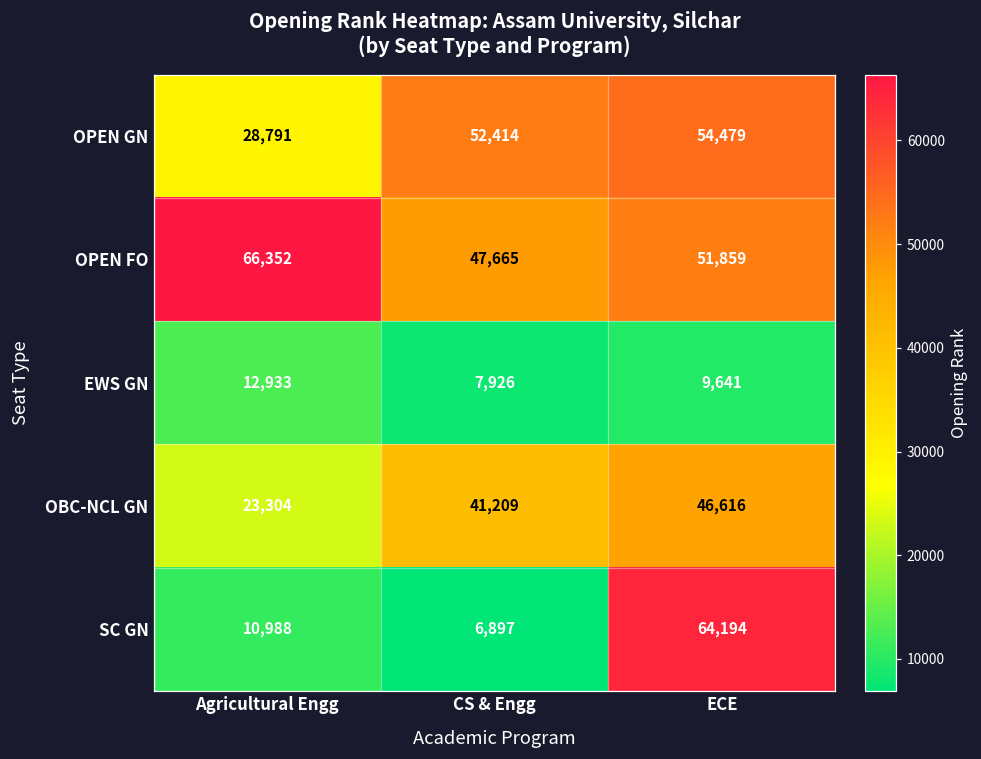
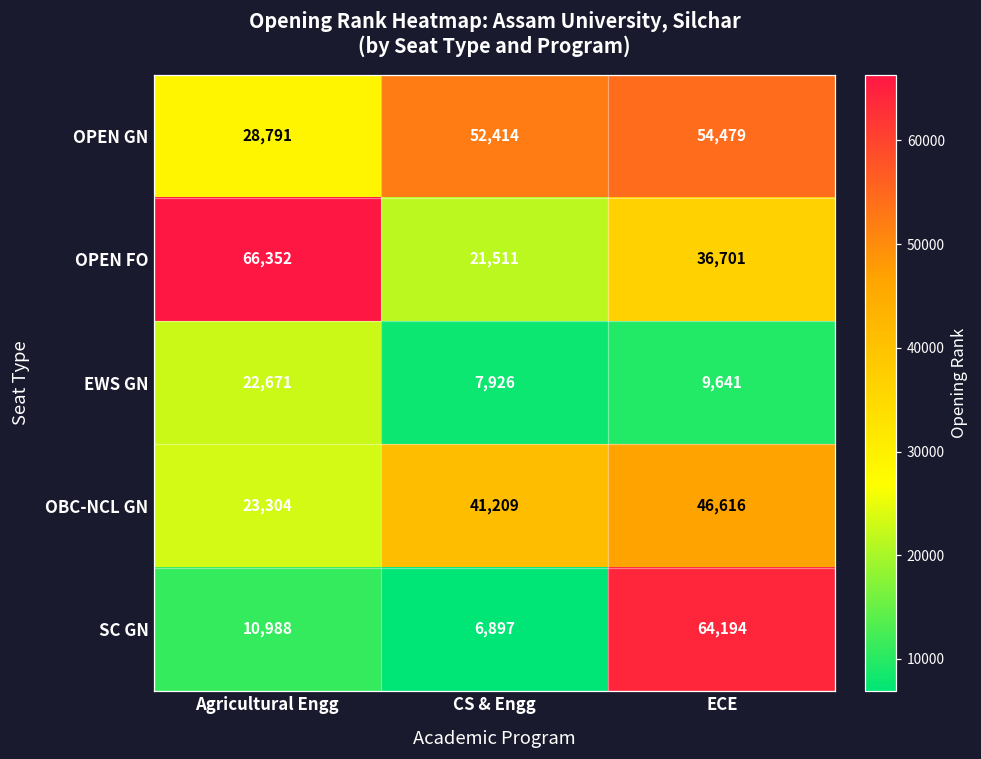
OPEN FO, CS & Engg: 47,665 -> 21,511
OPEN FO, ECE: 51,859 -> 36,701
EWS GN, Agricultural Engg: 12,933 -> 22,671
